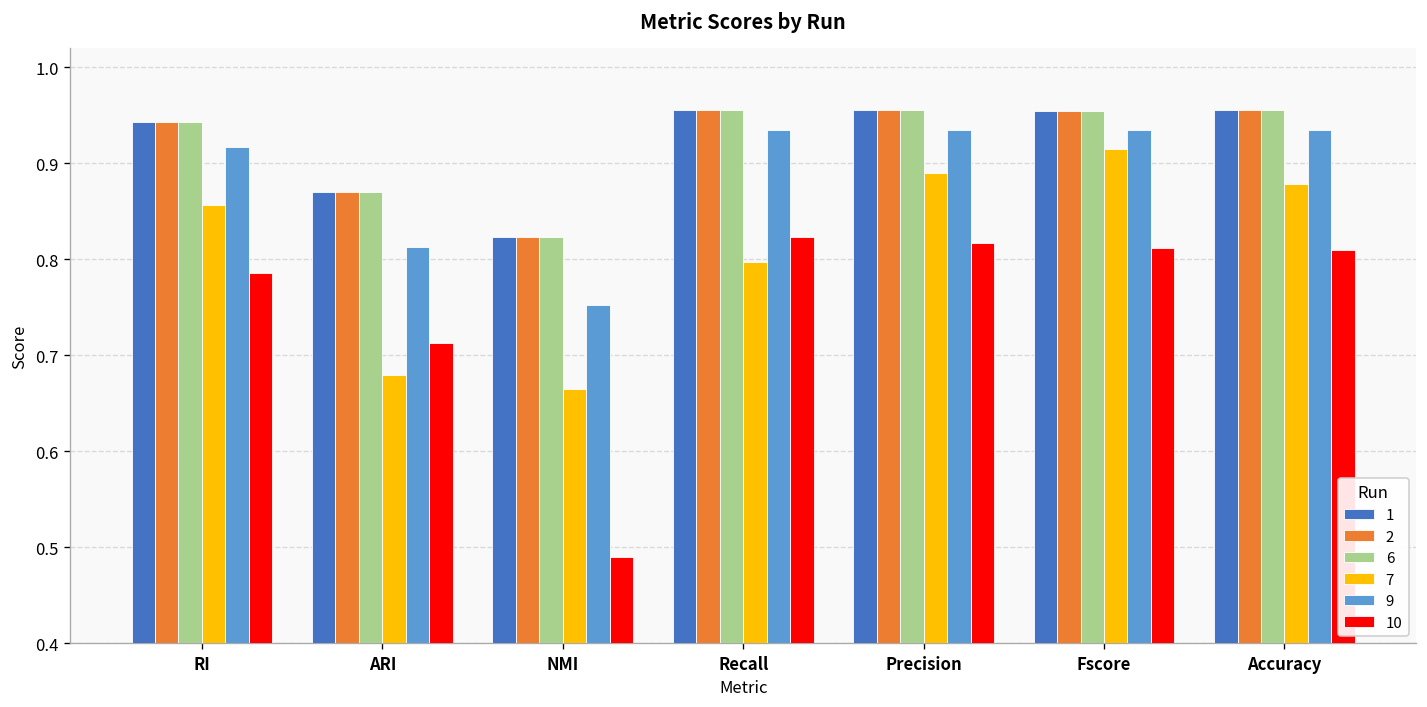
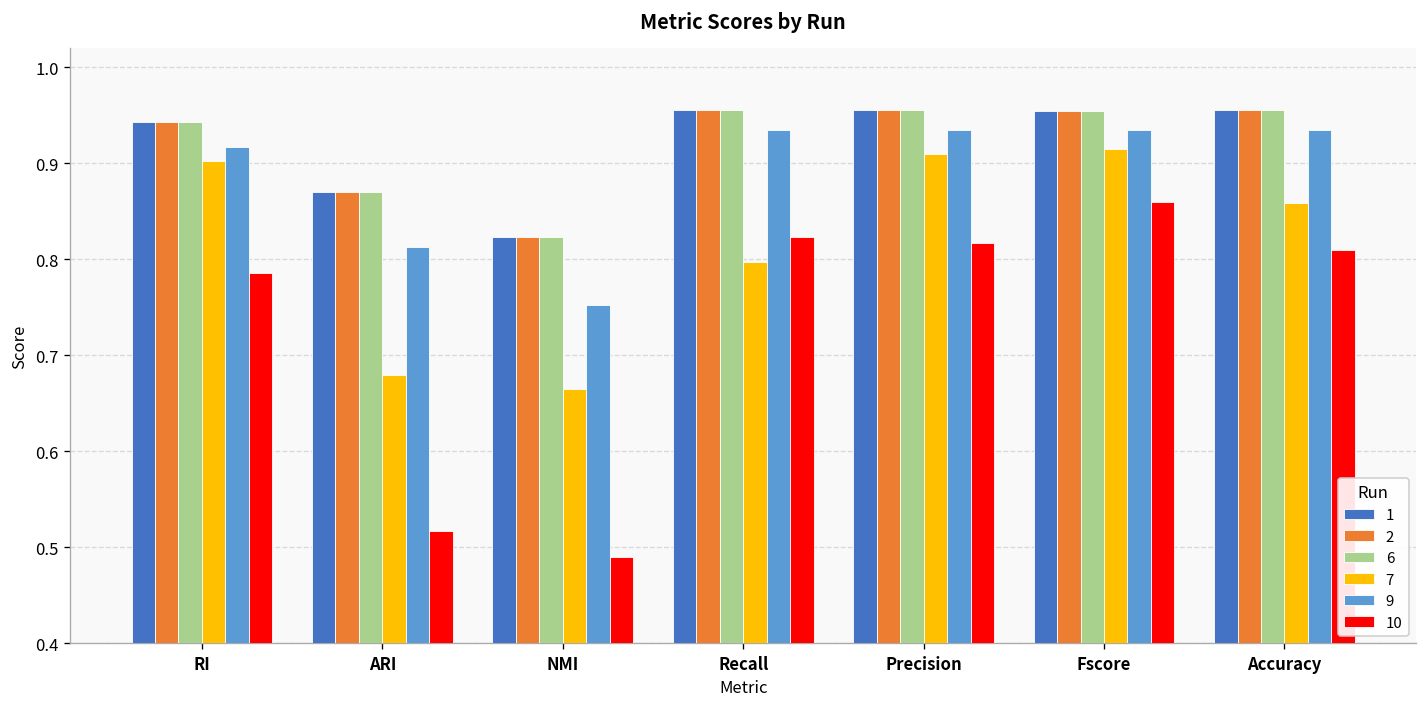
7, RI: 0.86 -> 0.90
10, ARI: 0.71 -> 0.52
7, Precision: 0.89 -> 0.91
10, Fscore: 0.81 -> 0.86
7, Accuracy: 0.88 -> 0.86
